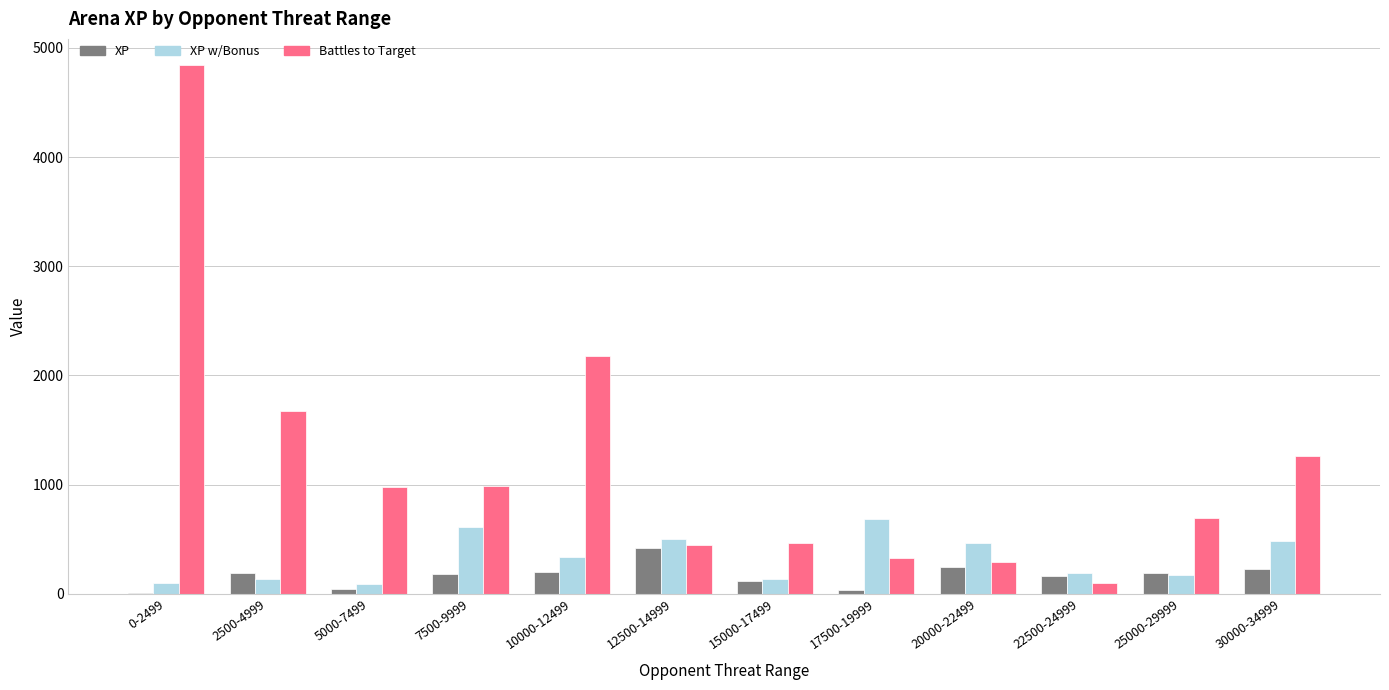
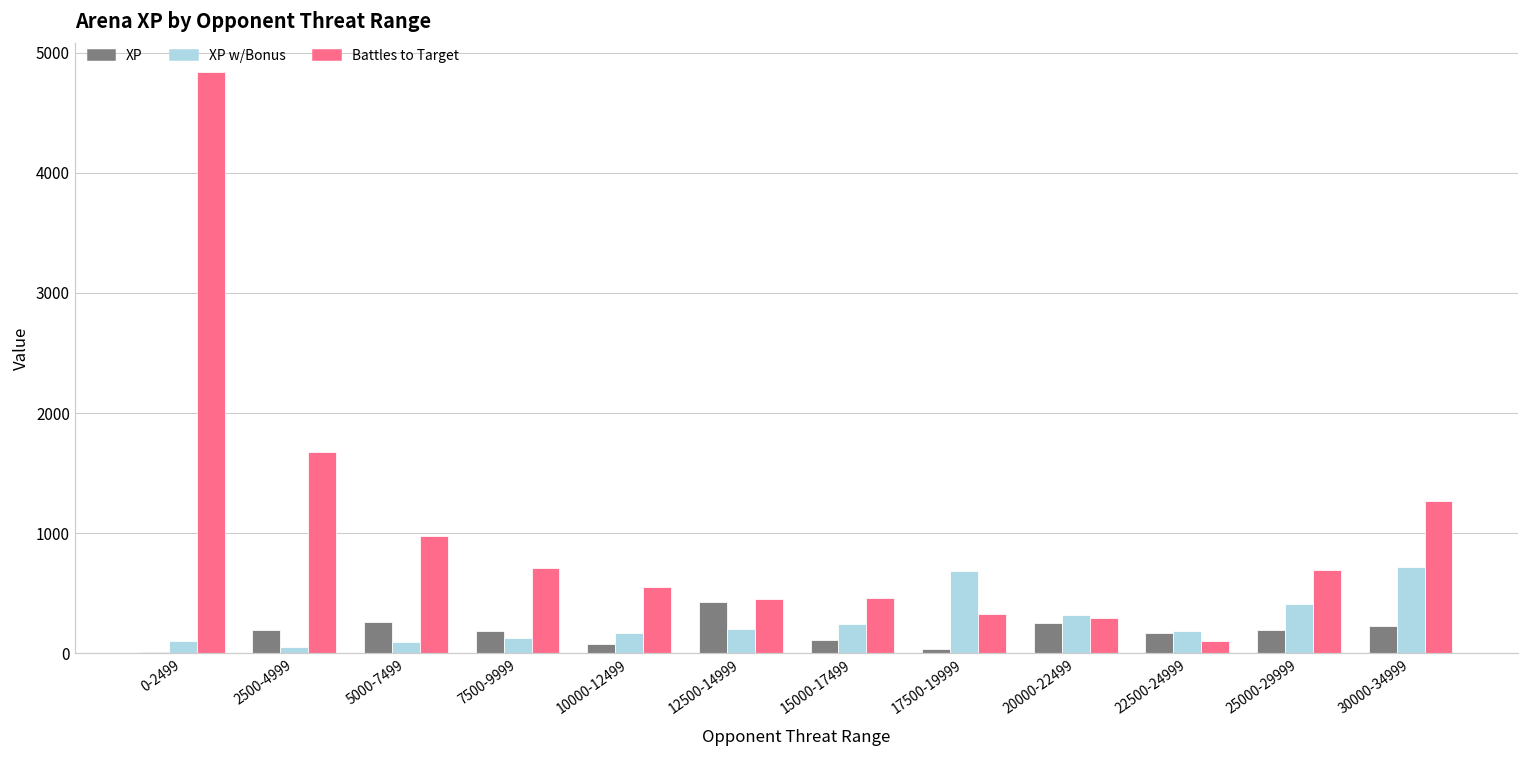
XP w/Bonus, 2500-4999: 130 -> 60
XP, 5000-7499: 40 -> 260
XP w/Bonus, 7500-9999: 610 -> 130
Battles to Target, 7500-9999: 990 -> 710
XP, 10000-12499: 200 -> 80
XP w/Bonus, 10000-12499: 340 -> 170
Battles to Target, 10000-12499: 2180 -> 550
XP w/Bonus, 12500-14999: 500 -> 200
XP w/Bonus, 15000-17499: 140 -> 240
XP w/Bonus, 20000-22499: 470 -> 320
XP w/Bonus, 25000-29999: 170 -> 410
XP w/Bonus, 30000-34999: 490 -> 720
